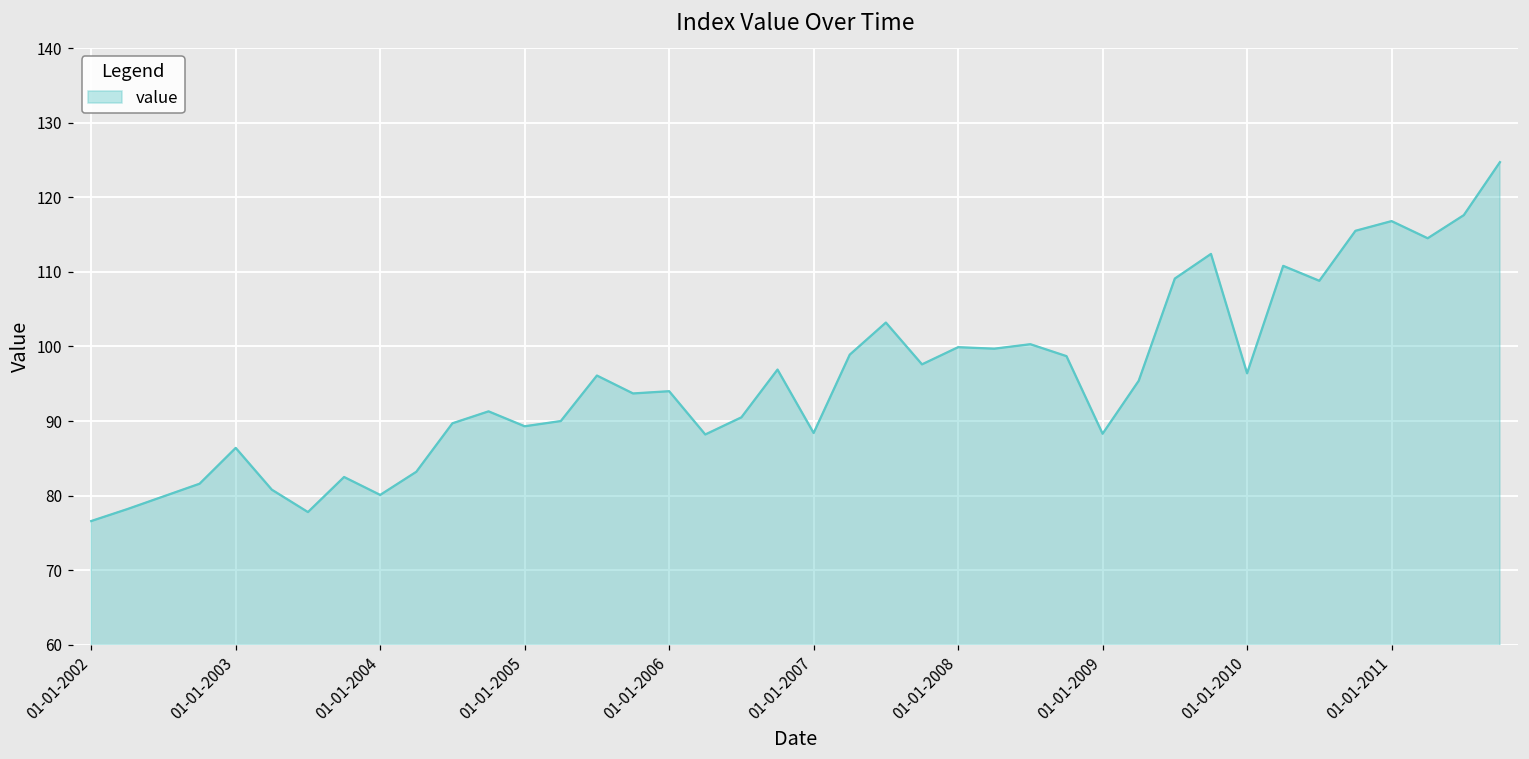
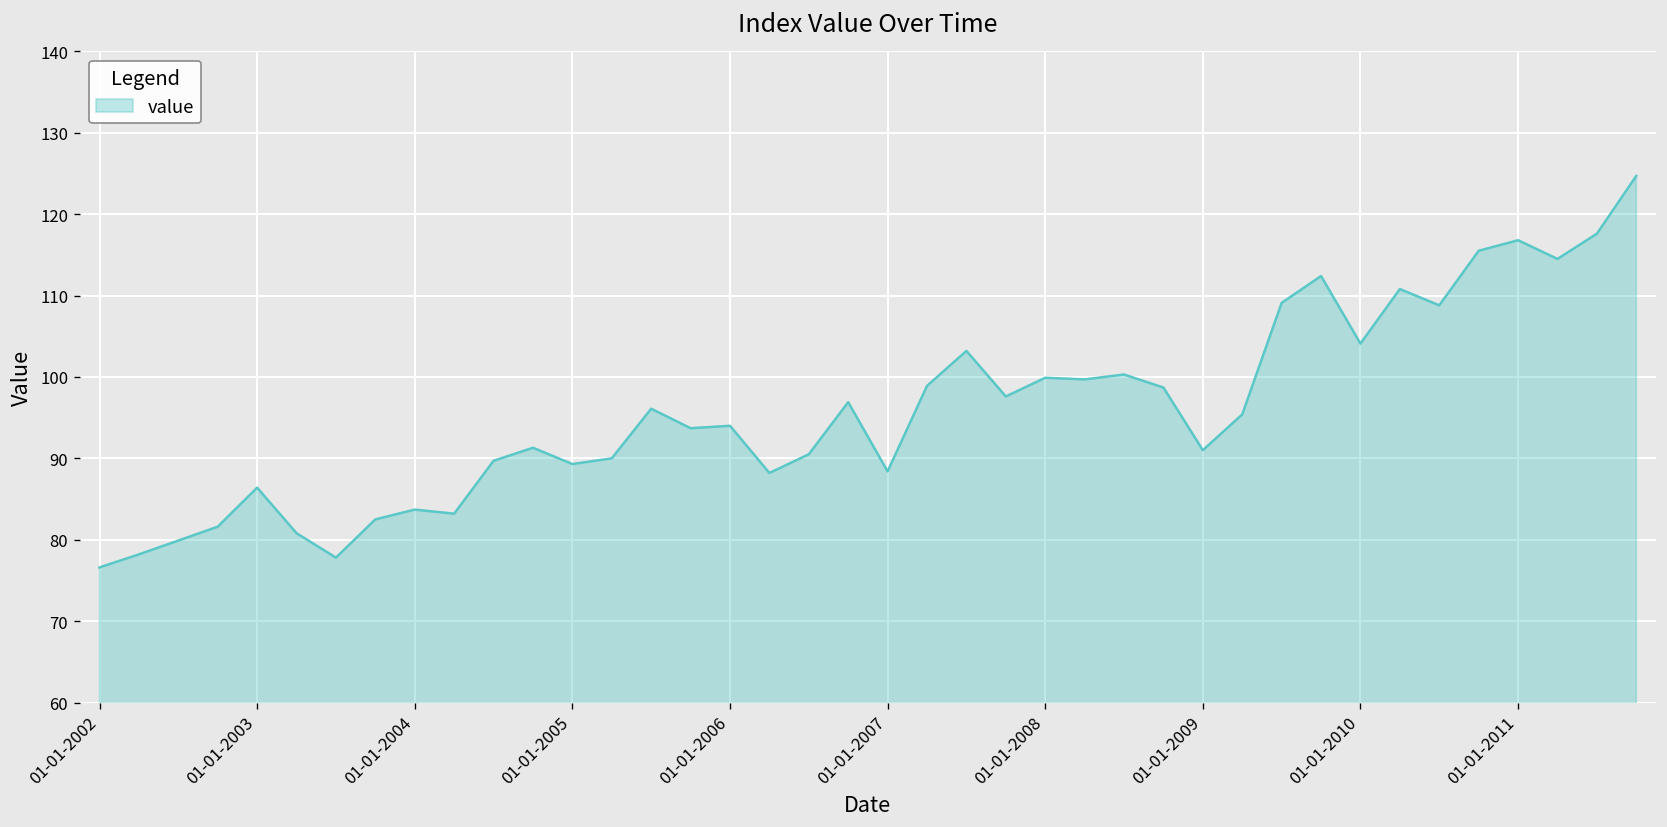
01-01-2004: 80 -> 84
01-01-2009: 88 -> 91
01-01-2010: 96 -> 104
